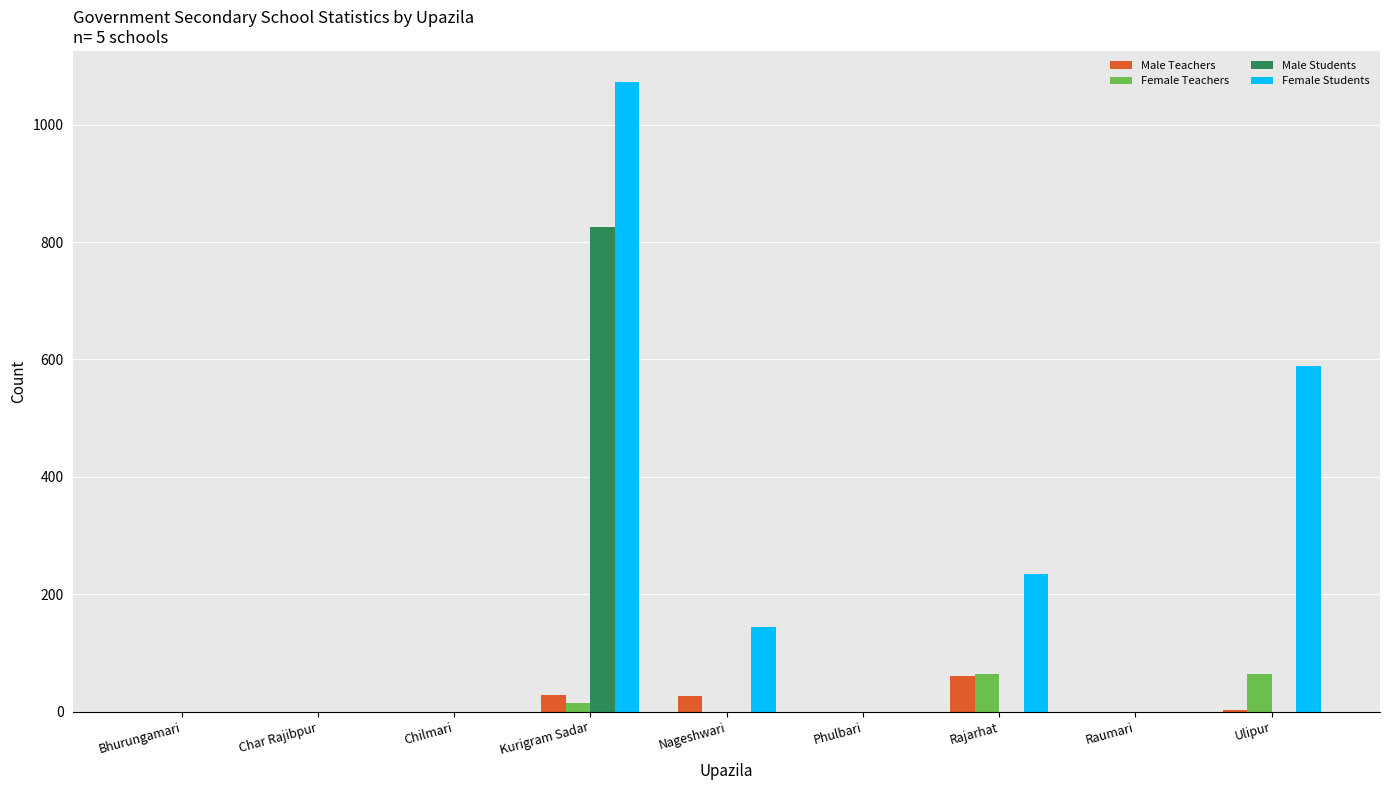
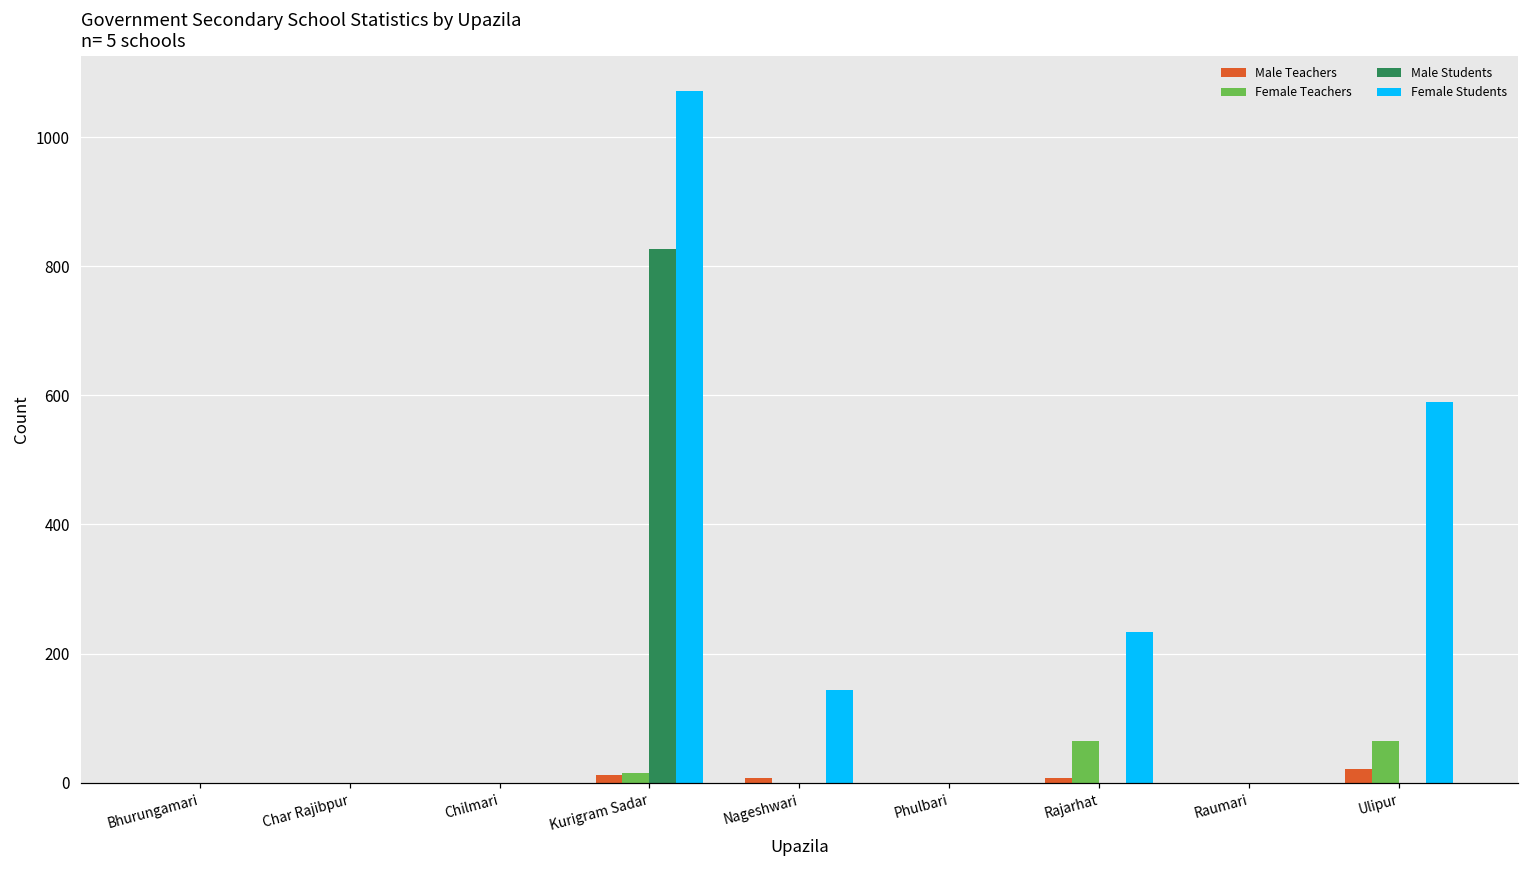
Male Teachers, Kurigram Sadar: 30 -> 10
Male Teachers, Nageshwari: 30 -> 10
Male Teachers, Rajarhat: 60 -> 10
Male Teachers, Ulipur: 0 -> 20
